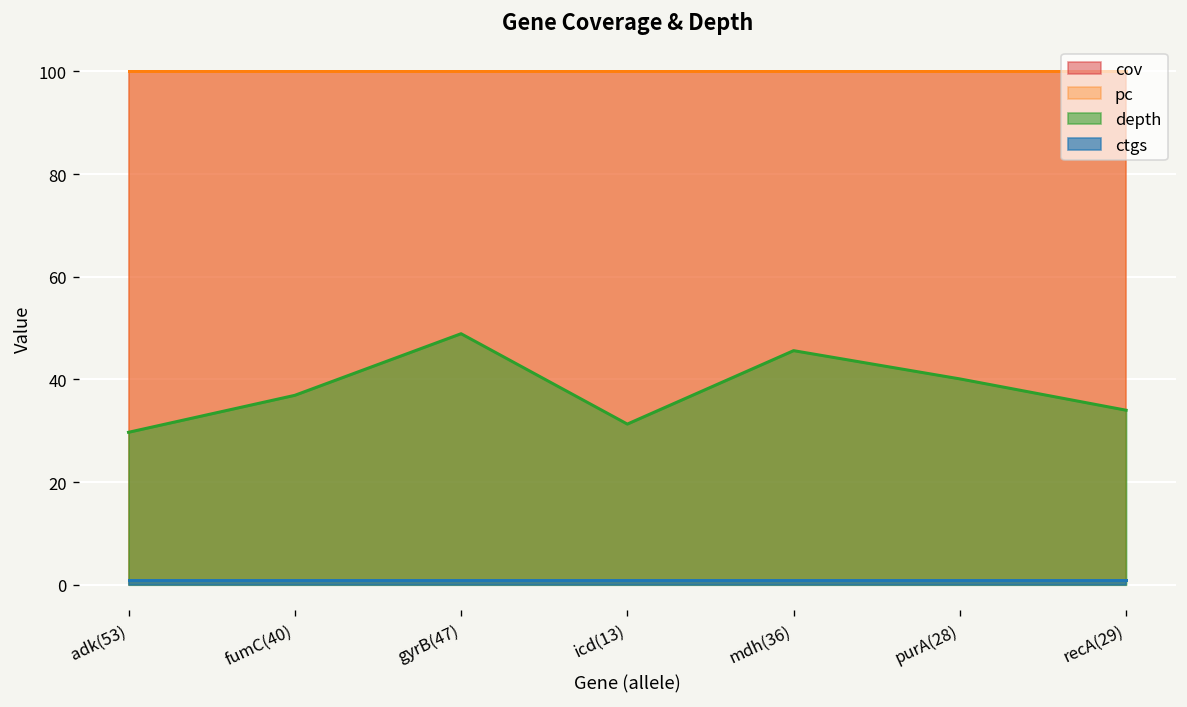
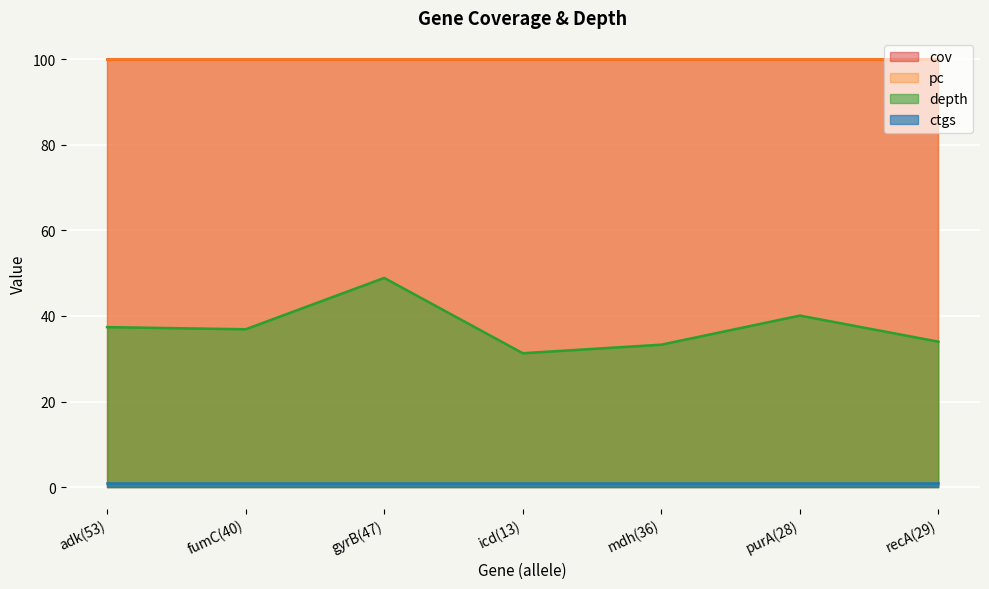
depth, adk(53): 30 -> 37
depth, mdh(36): 46 -> 33
